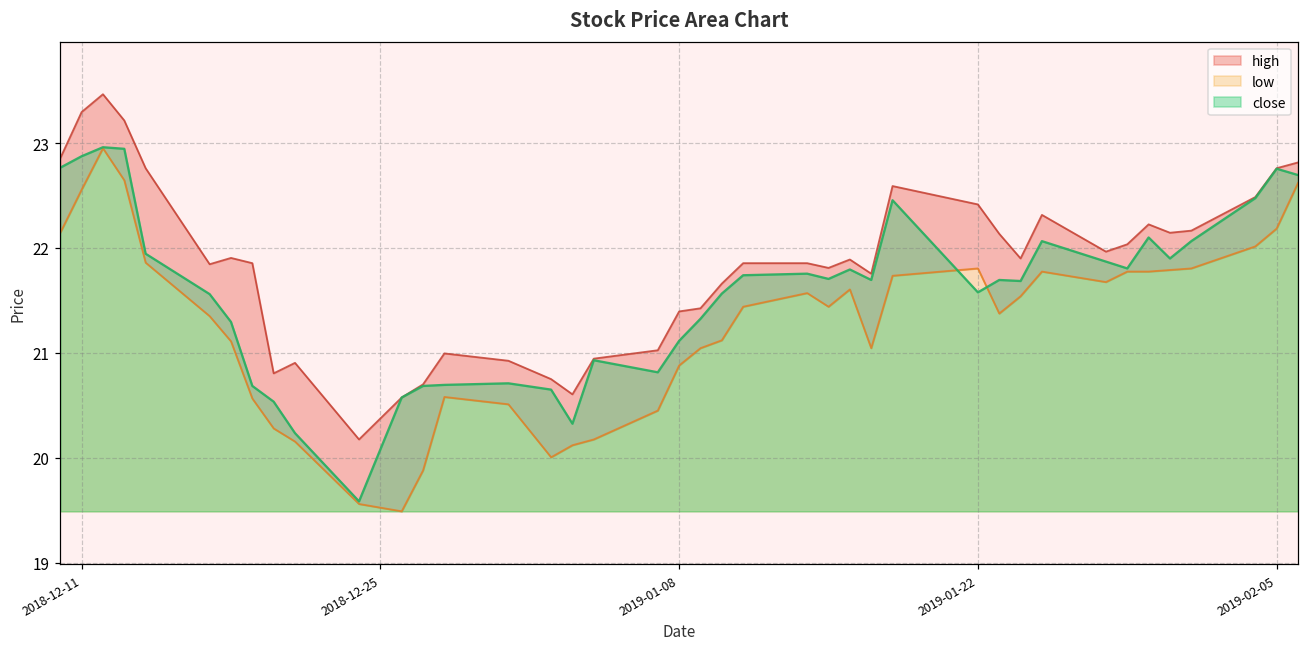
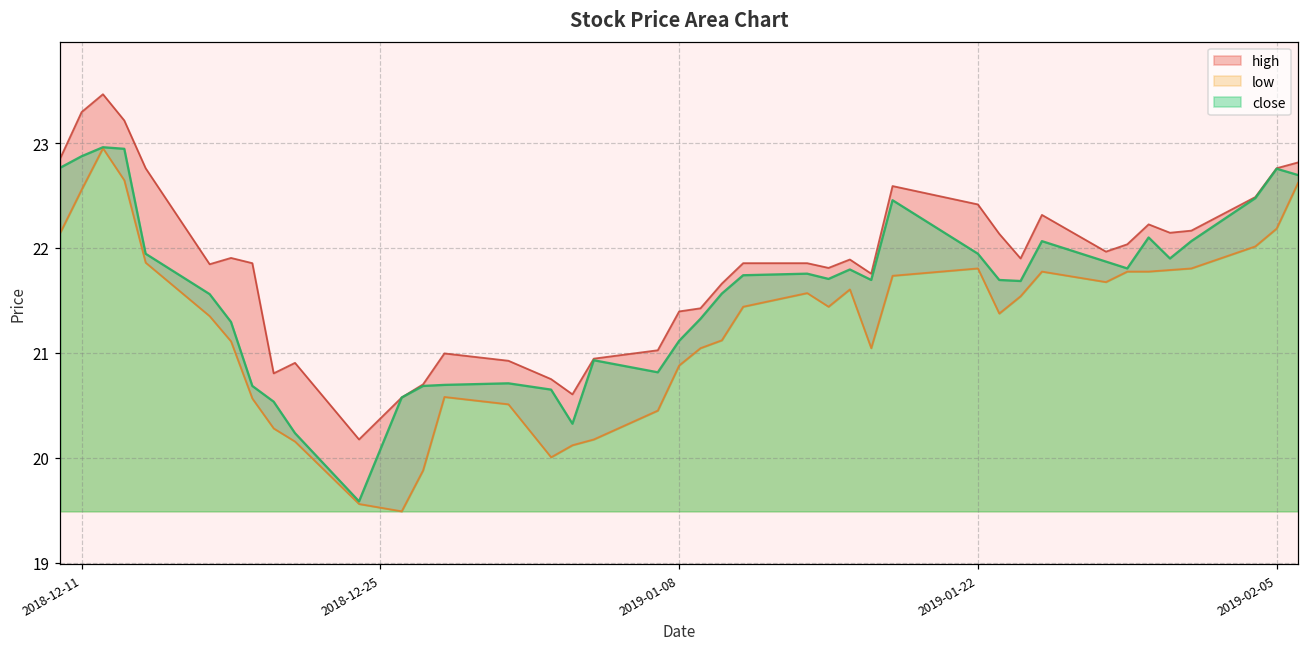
close, 2019-01-22: 21.6 -> 21.9
